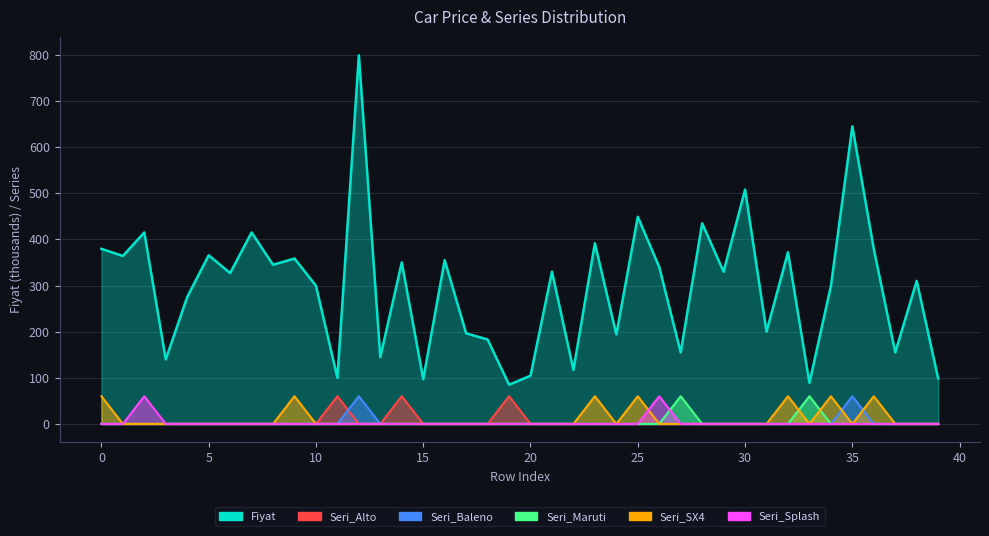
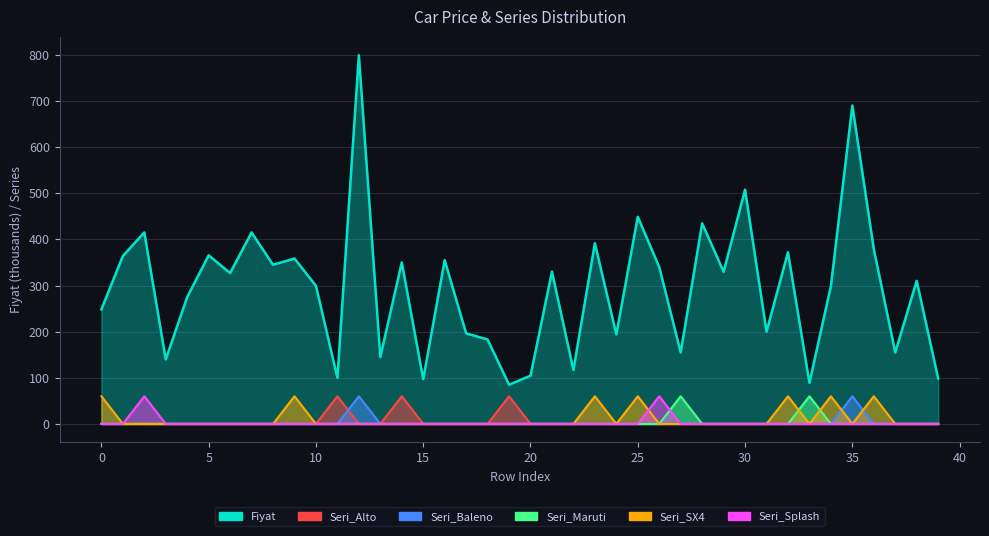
Fiyat, 0: 380 -> 250
Fiyat, 35: 650 -> 690
